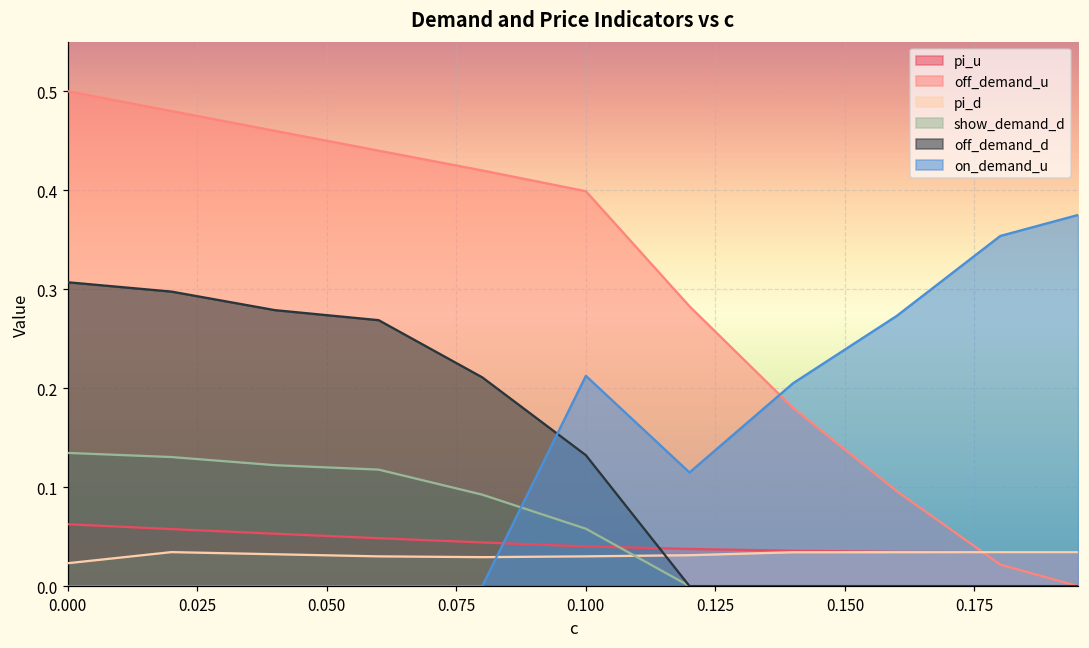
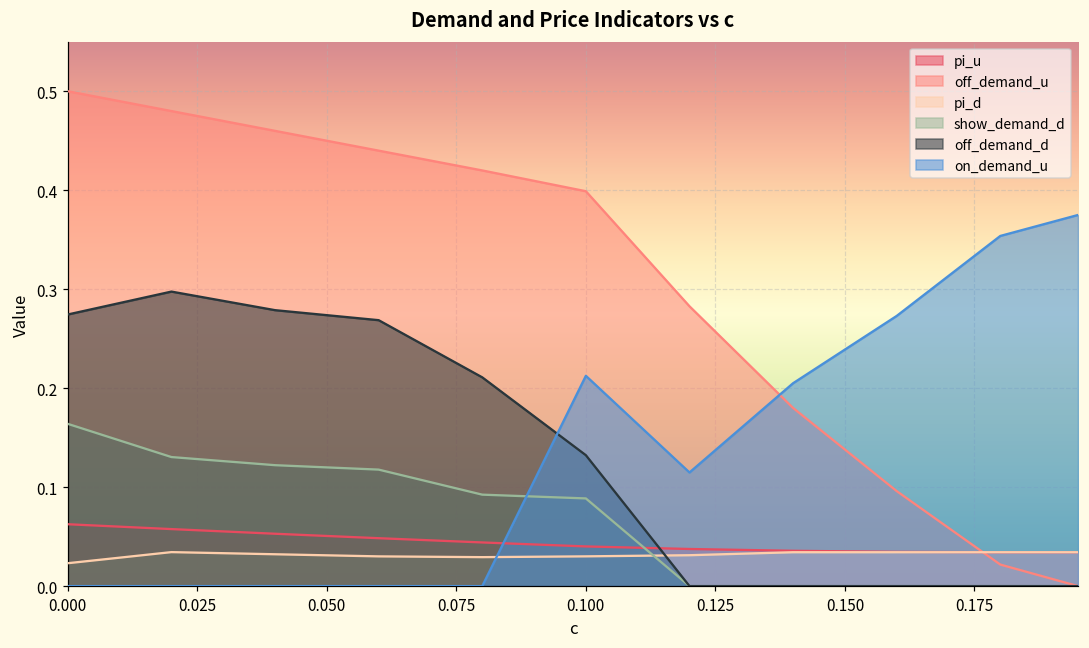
show_demand_d, 0.000: 0.13 -> 0.16
off_demand_d, 0.000: 0.31 -> 0.27
show_demand_d, 0.100: 0.06 -> 0.09
